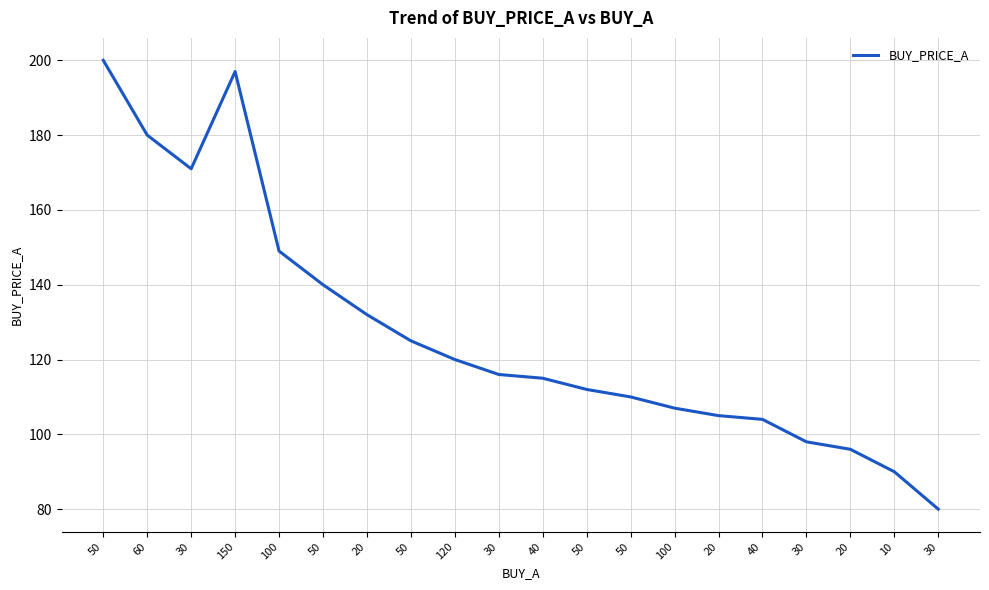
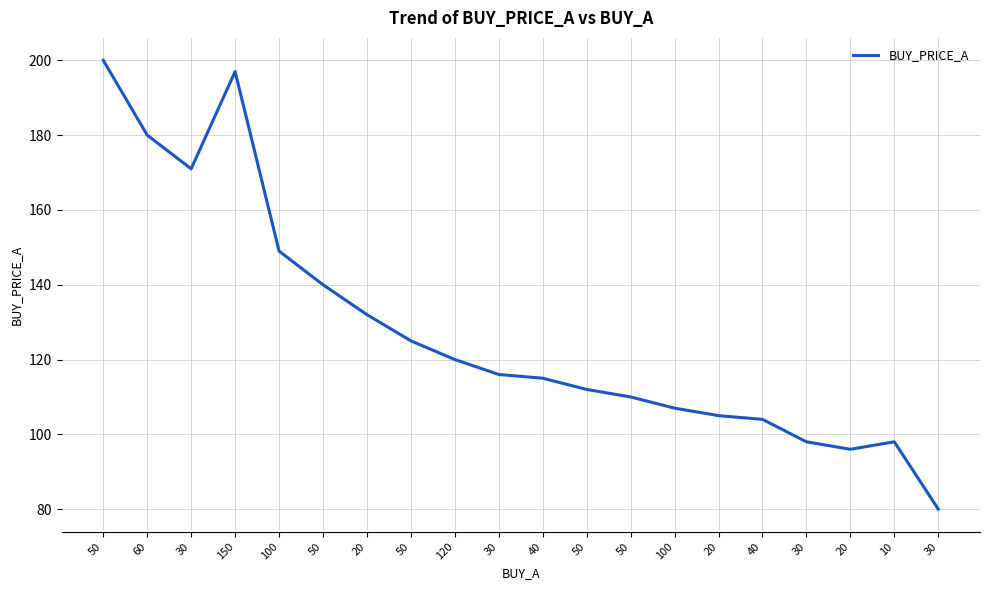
10: 90 -> 98
